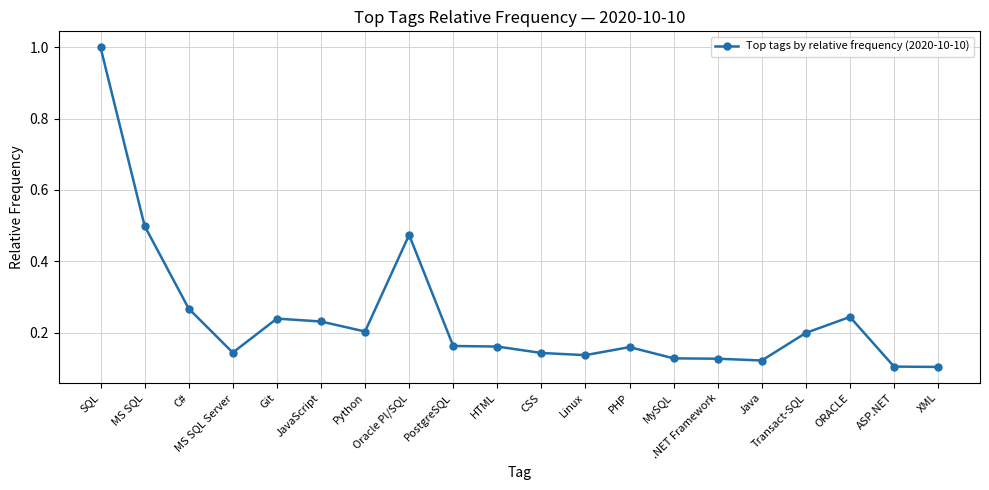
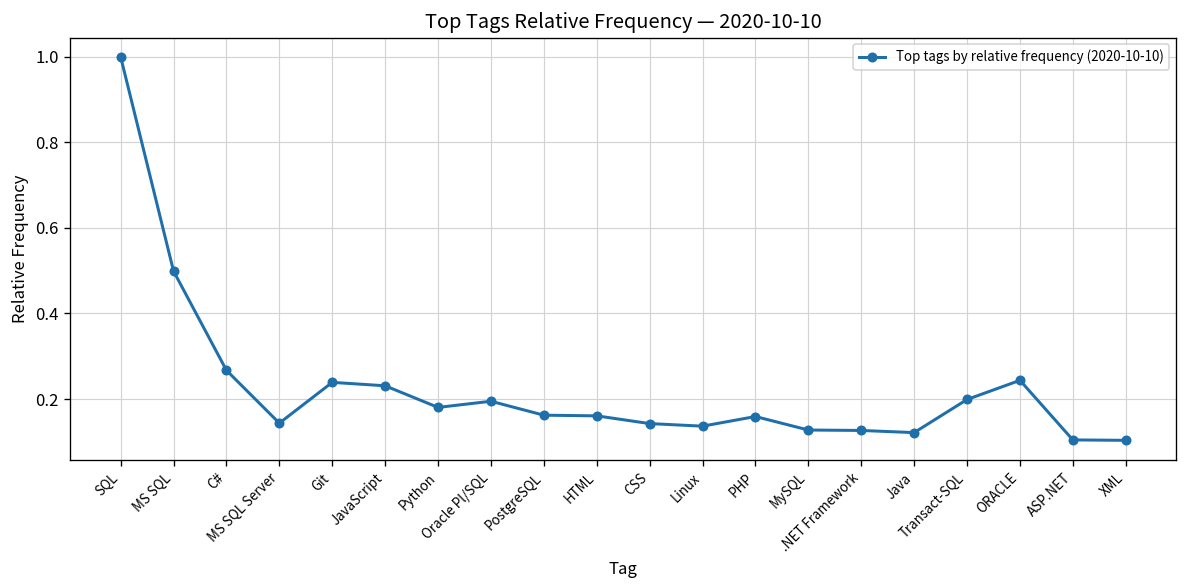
Python: 0.20 -> 0.18
Oracle Pl/SQL: 0.47 -> 0.19
